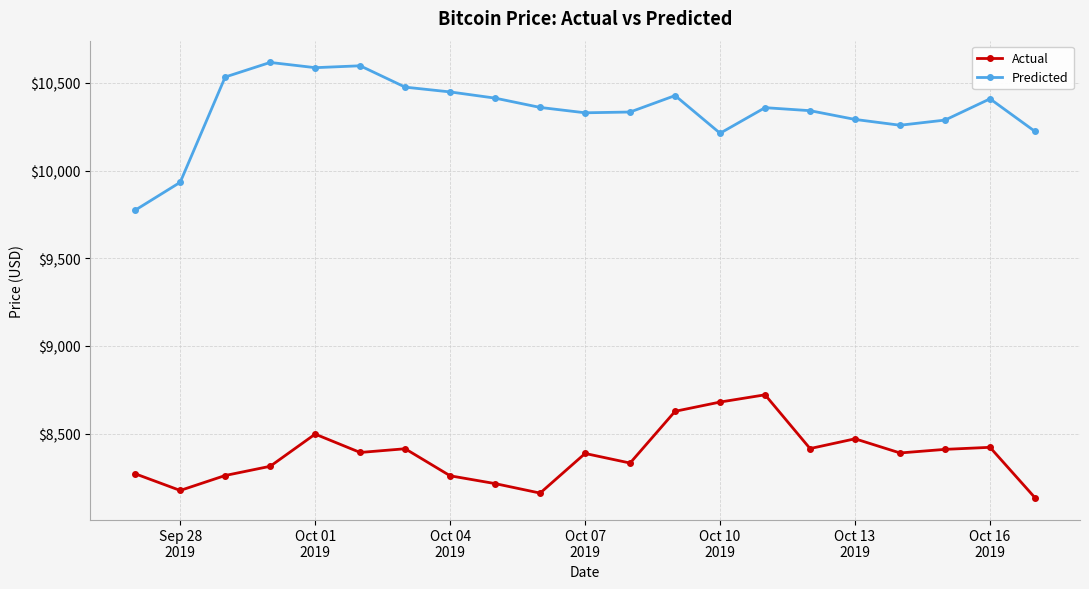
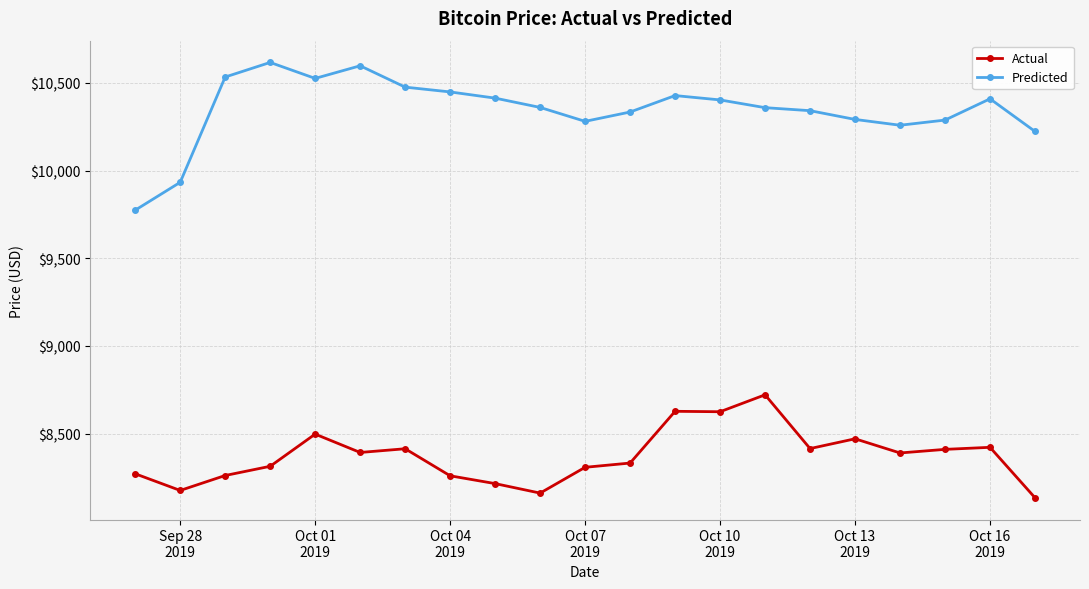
Predicted, Oct 01 2019: $10,590 -> $10,530
Actual, Oct 07 2019: $8,390 -> $8,310
Predicted, Oct 07 2019: $10,330 -> $10,280
Actual, Oct 10 2019: $8,680 -> $8,630
Predicted, Oct 10 2019: $10,210 -> $10,400
